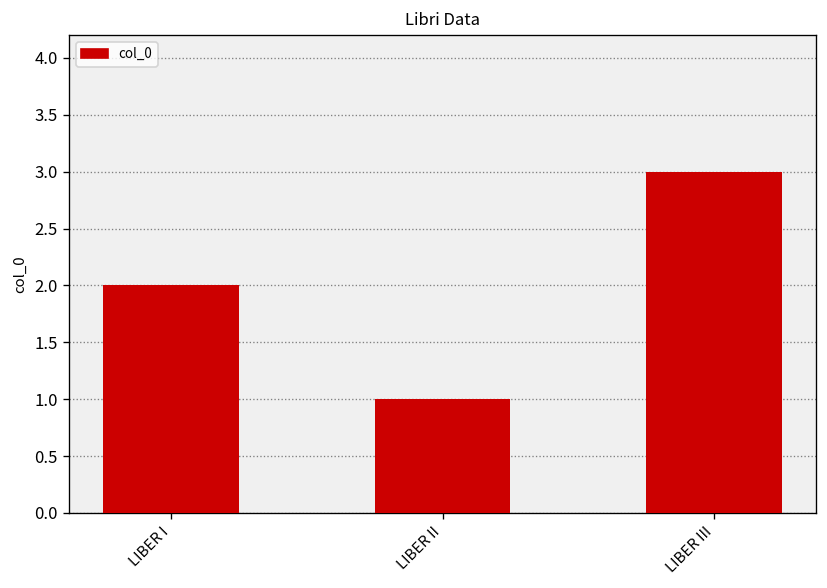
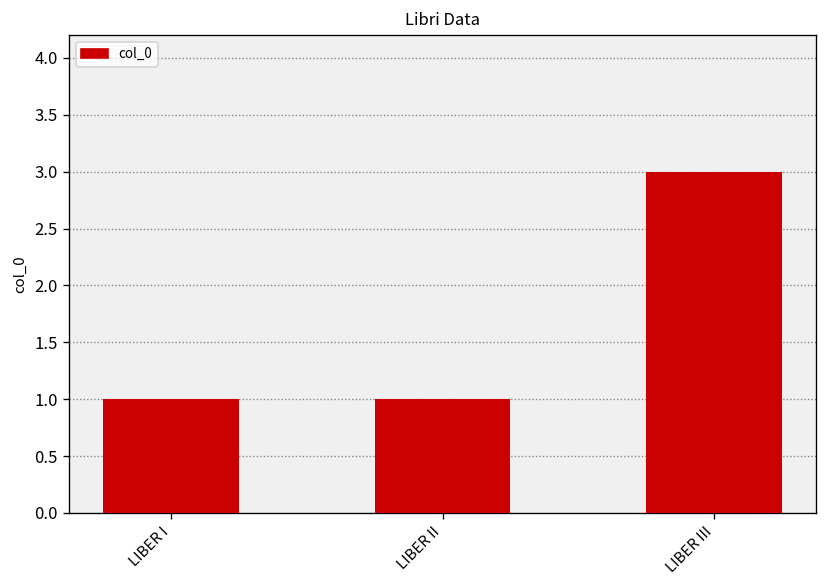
LIBER I: 2 -> 1
